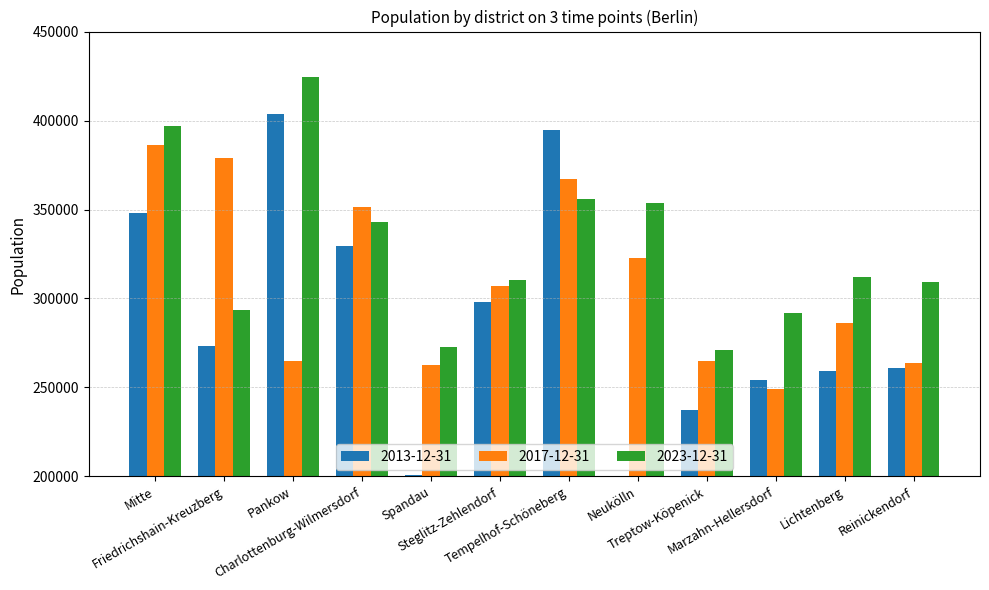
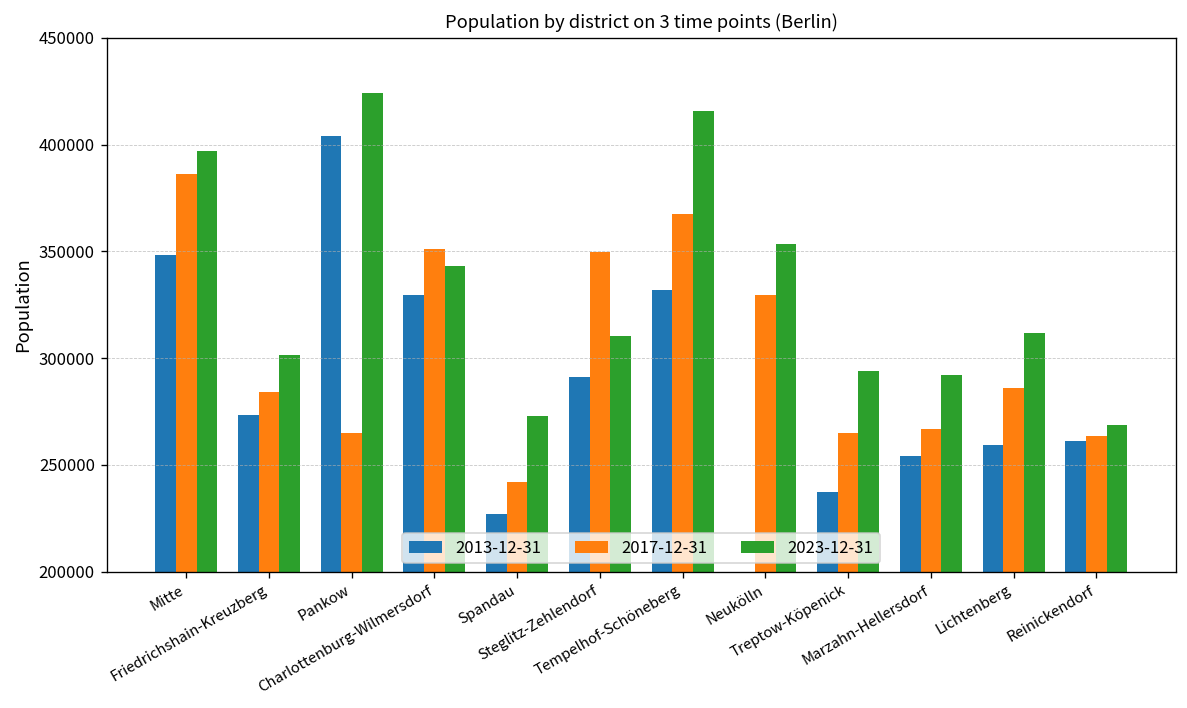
2017-12-31, Friedrichshain-Kreuzberg: 379000 -> 284000
2023-12-31, Friedrichshain-Kreuzberg: 293000 -> 301000
2013-12-31, Spandau: 201000 -> 227000
2017-12-31, Spandau: 263000 -> 242000
2013-12-31, Steglitz-Zehlendorf: 298000 -> 291000
2017-12-31, Steglitz-Zehlendorf: 307000 -> 350000
2013-12-31, Tempelhof-Schöneberg: 395000 -> 332000
2023-12-31, Tempelhof-Schöneberg: 356000 -> 416000
2017-12-31, Neukölln: 323000 -> 329000
2023-12-31, Treptow-Köpenick: 271000 -> 294000
2017-12-31, Marzahn-Hellersdorf: 249000 -> 267000
2023-12-31, Reinickendorf: 309000 -> 269000
